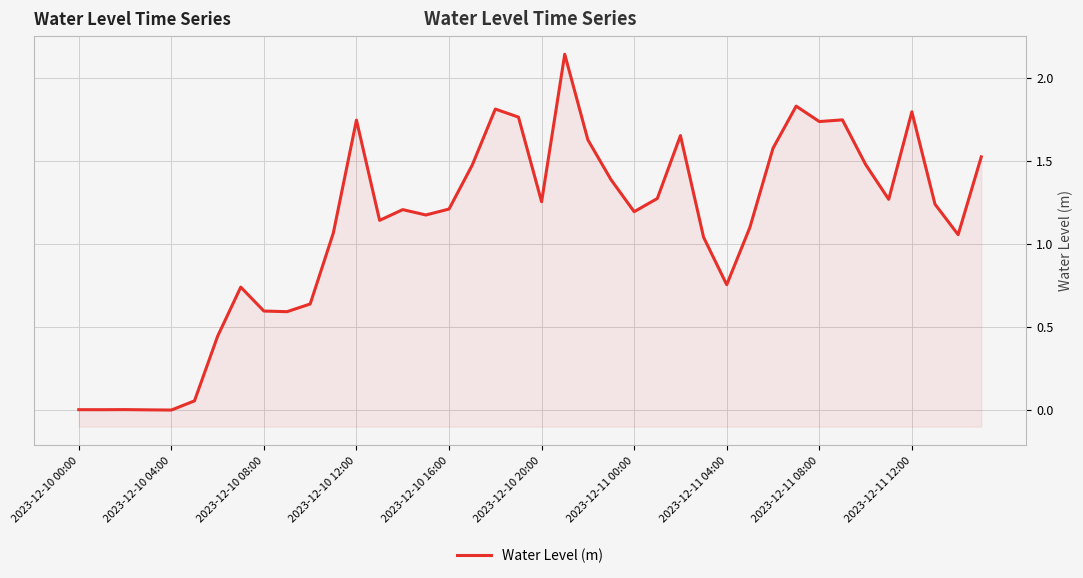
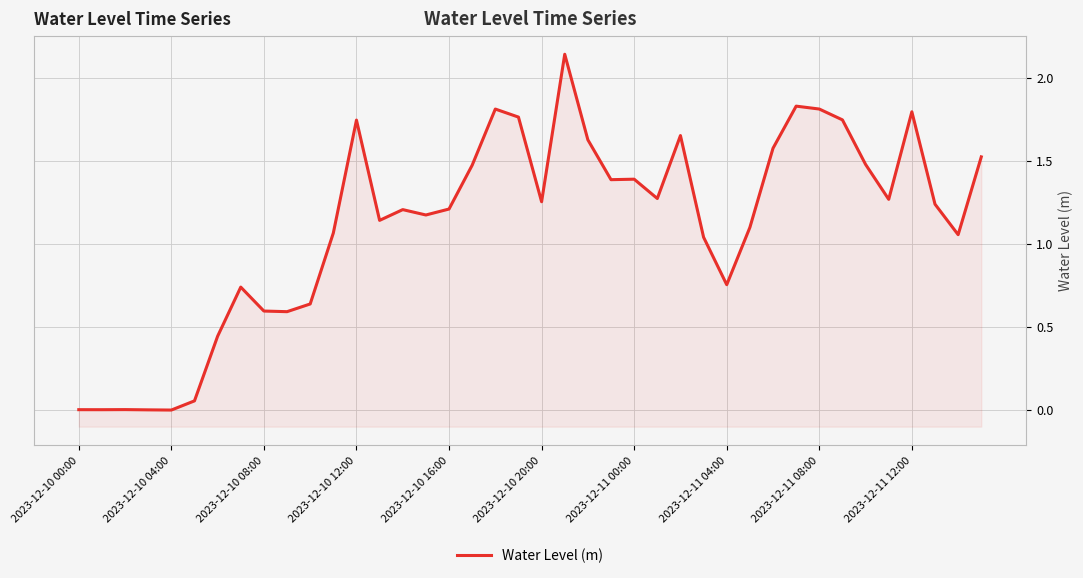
2023-12-11 00:00: 1.19 -> 1.39
2023-12-11 08:00: 1.74 -> 1.81
